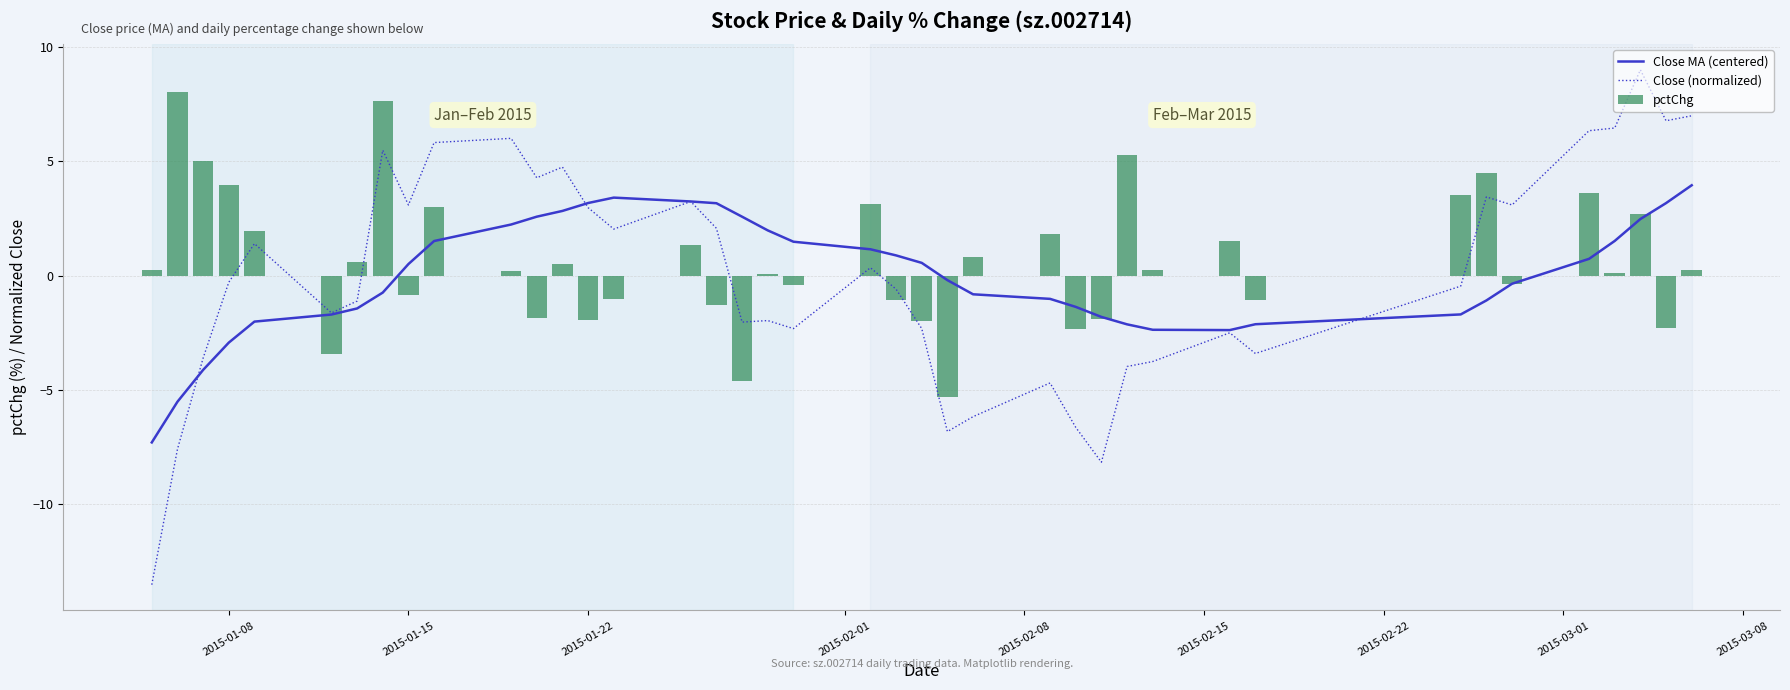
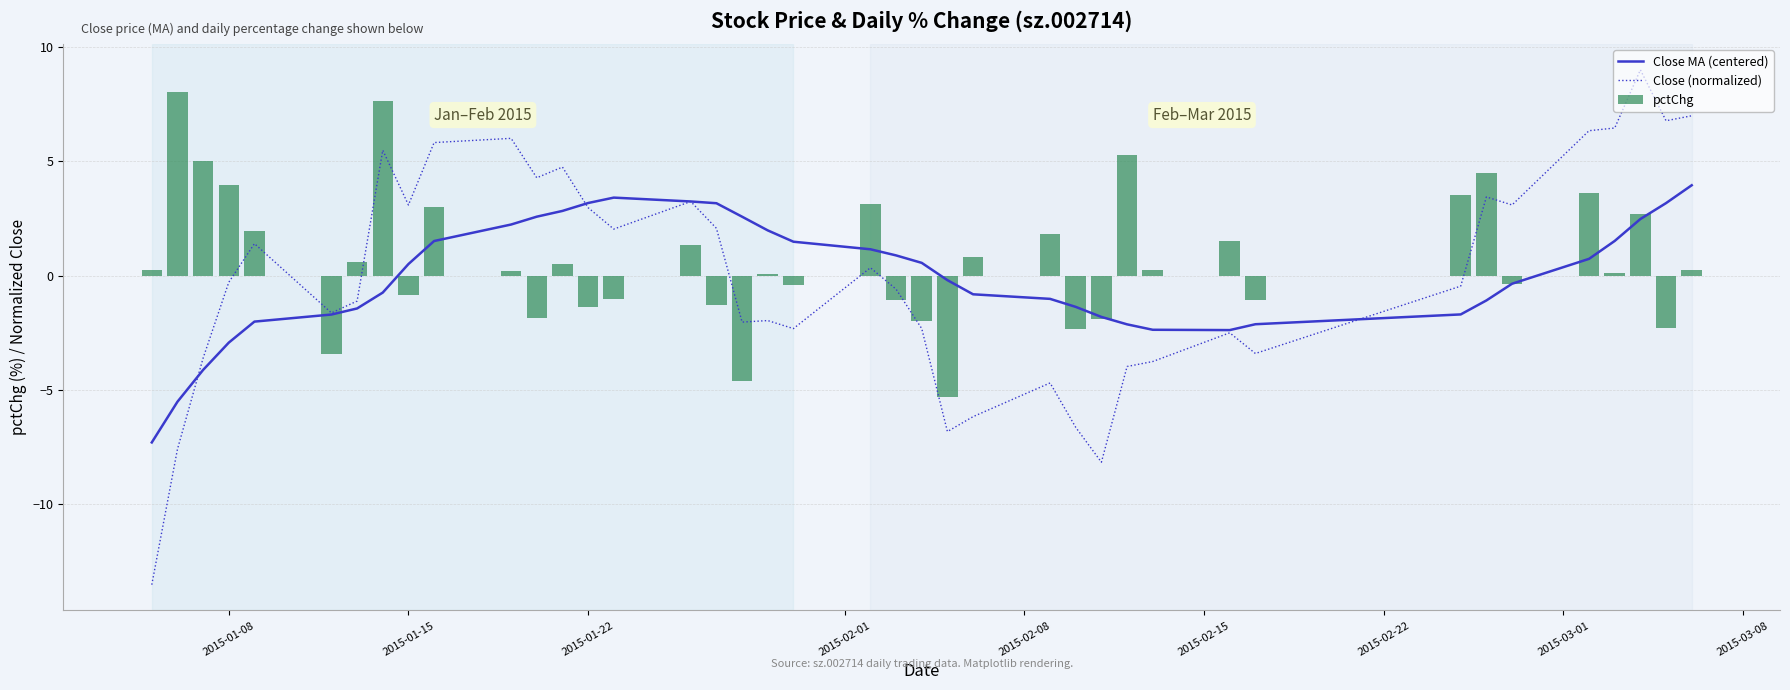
pctChg, 2015-01-22: -1.9 -> -1.4
